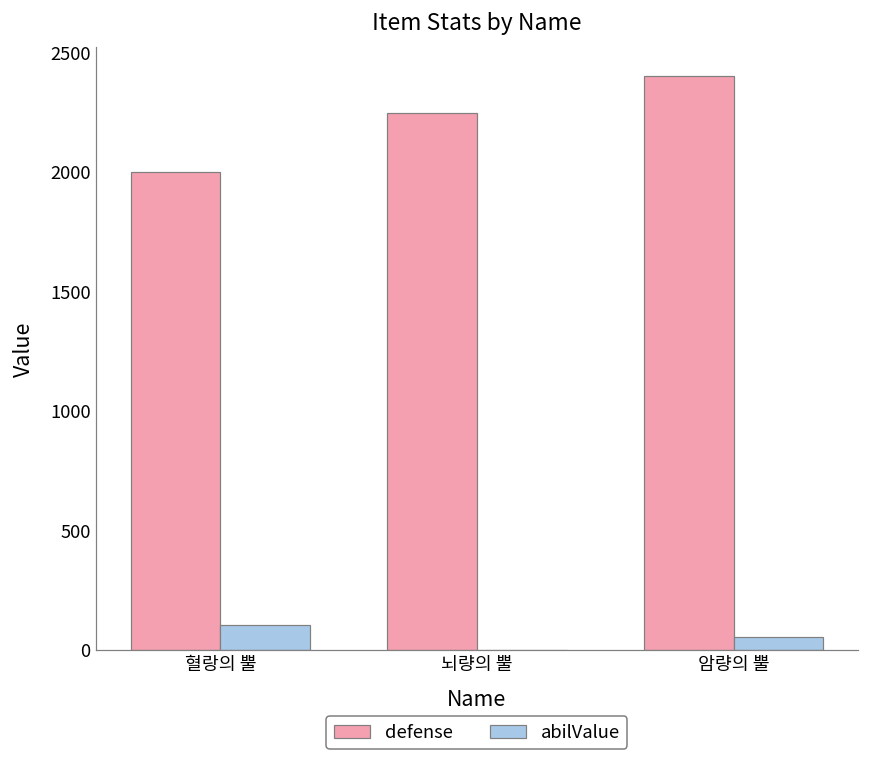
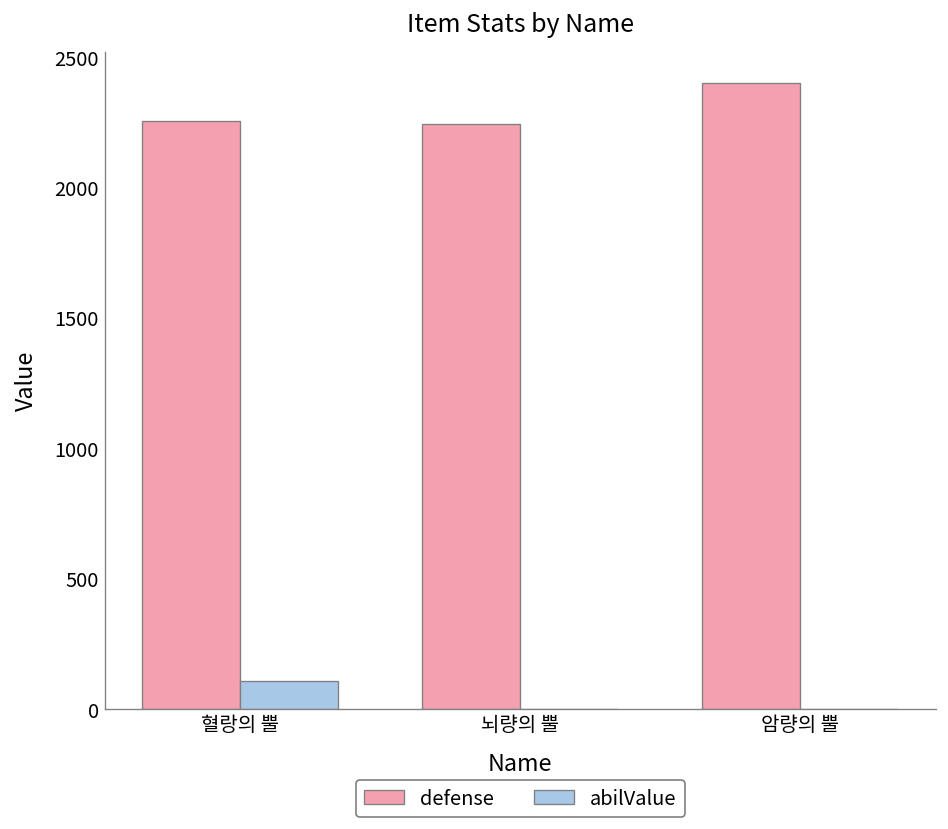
defense, 혈랑의 뿔: 2000 -> 2250
abilValue, 암량의 뿔: 50 -> 0
